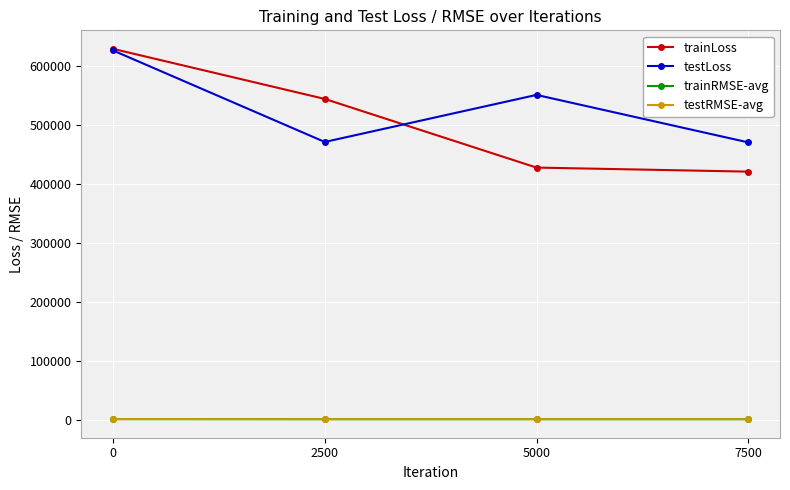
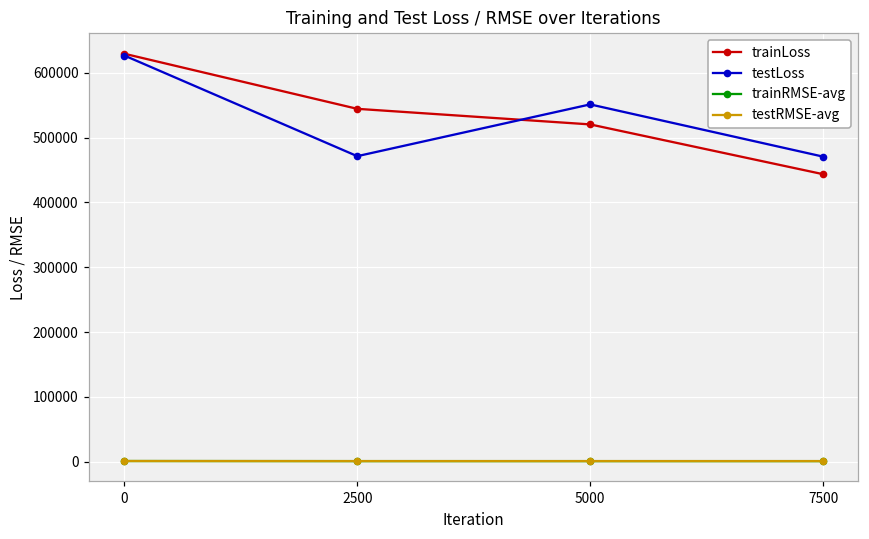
trainLoss, 5000: 430000 -> 520000
trainLoss, 7500: 420000 -> 440000
